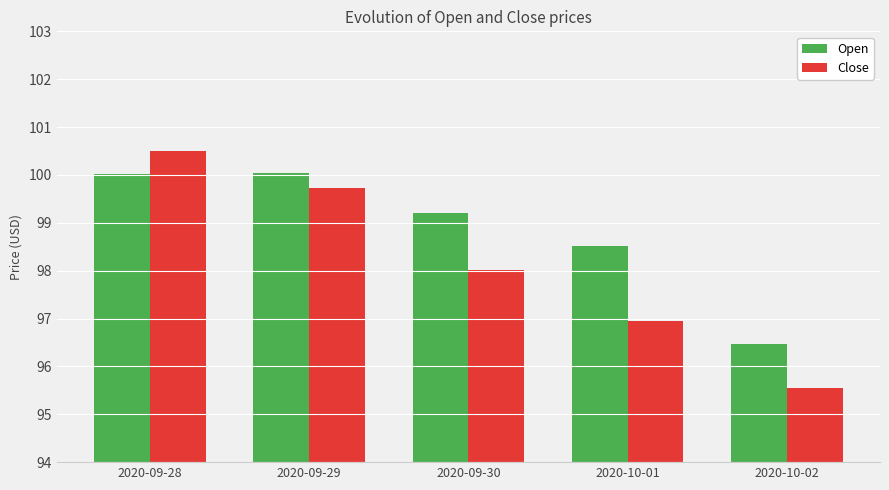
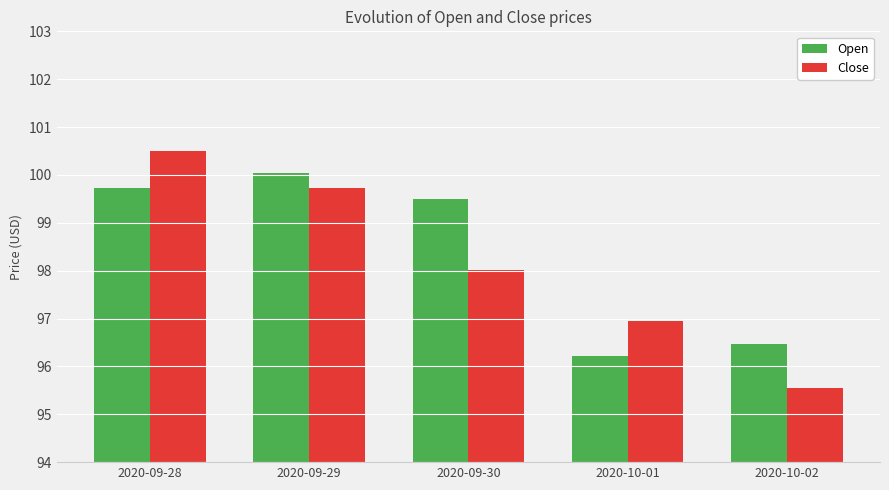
Open, 2020-09-28: 100.0 -> 99.7
Open, 2020-09-30: 99.2 -> 99.5
Open, 2020-10-01: 98.5 -> 96.2
